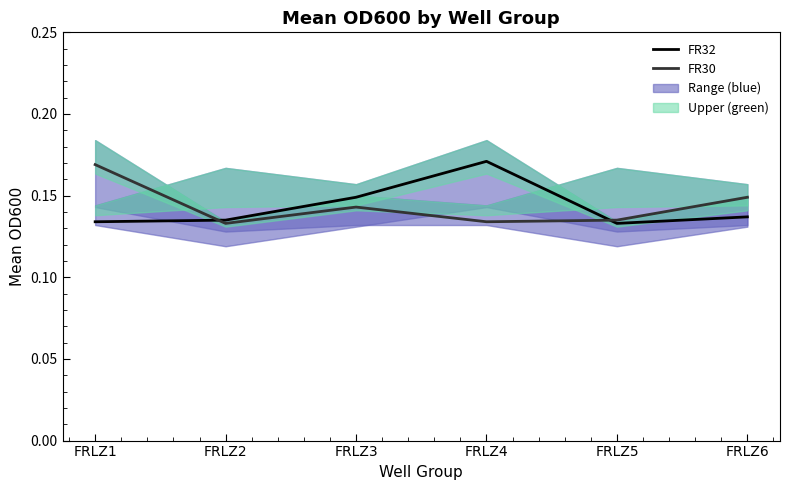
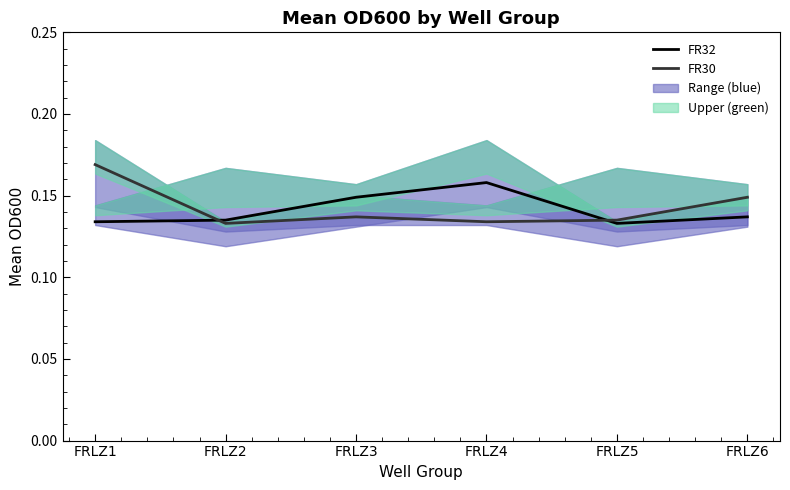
FR30, FRLZ3: 0.143 -> 0.137
FR32, FRLZ4: 0.171 -> 0.158
